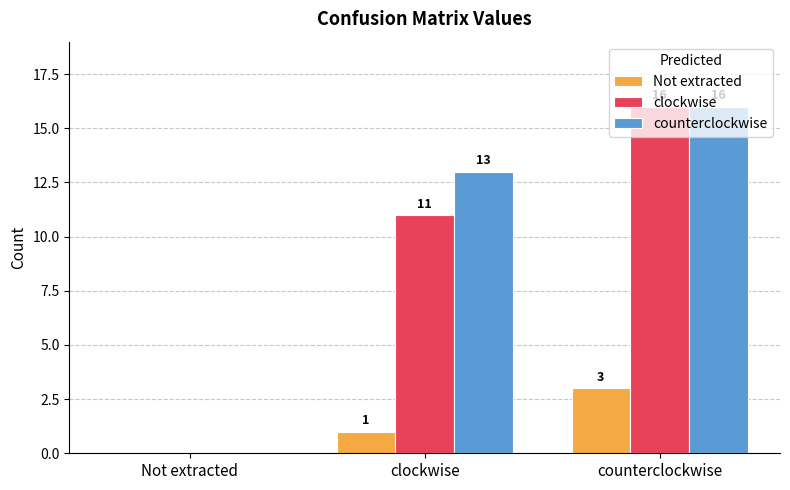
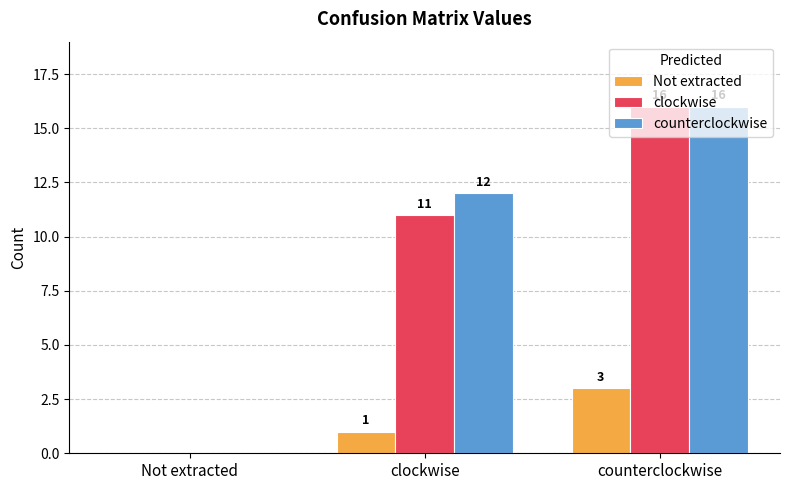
counterclockwise, clockwise: 13 -> 12
